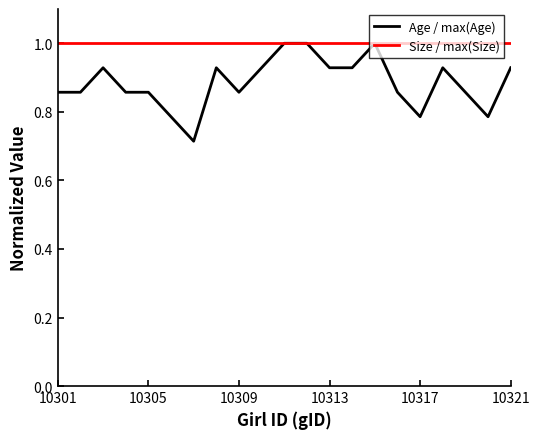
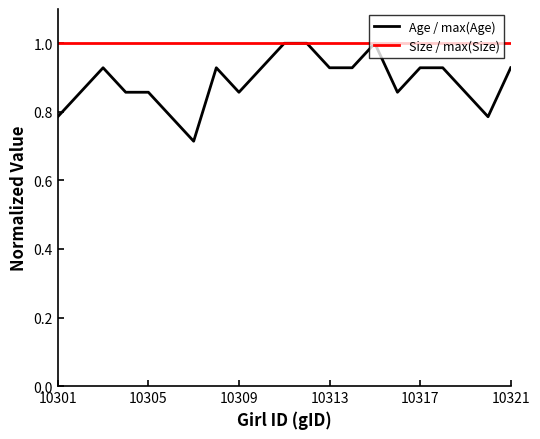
Age / max(Age), 10301: 0.86 -> 0.79
Age / max(Age), 10317: 0.79 -> 0.93
